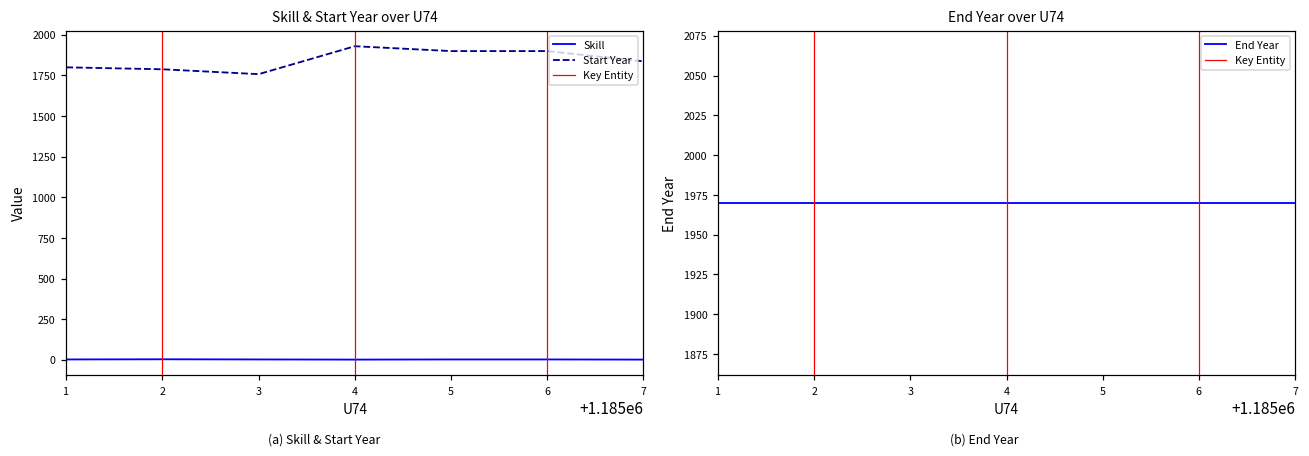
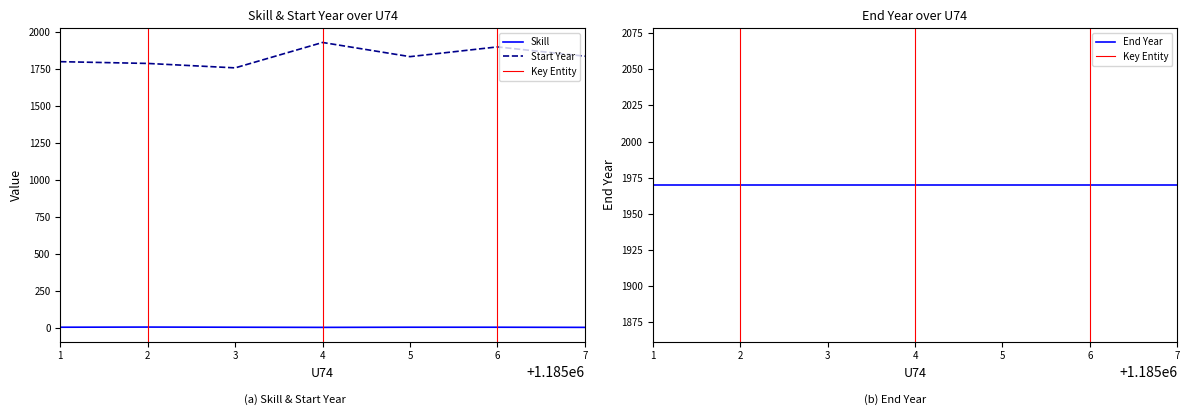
Skill & Start Year over U74, Start Year, 5: 1900 -> 1830
